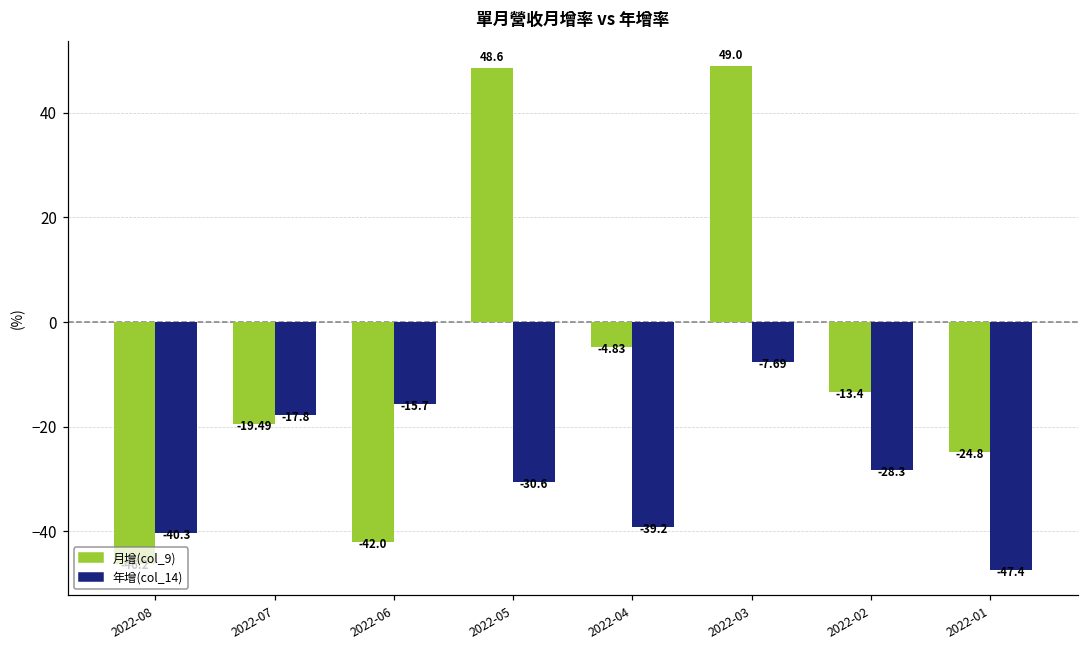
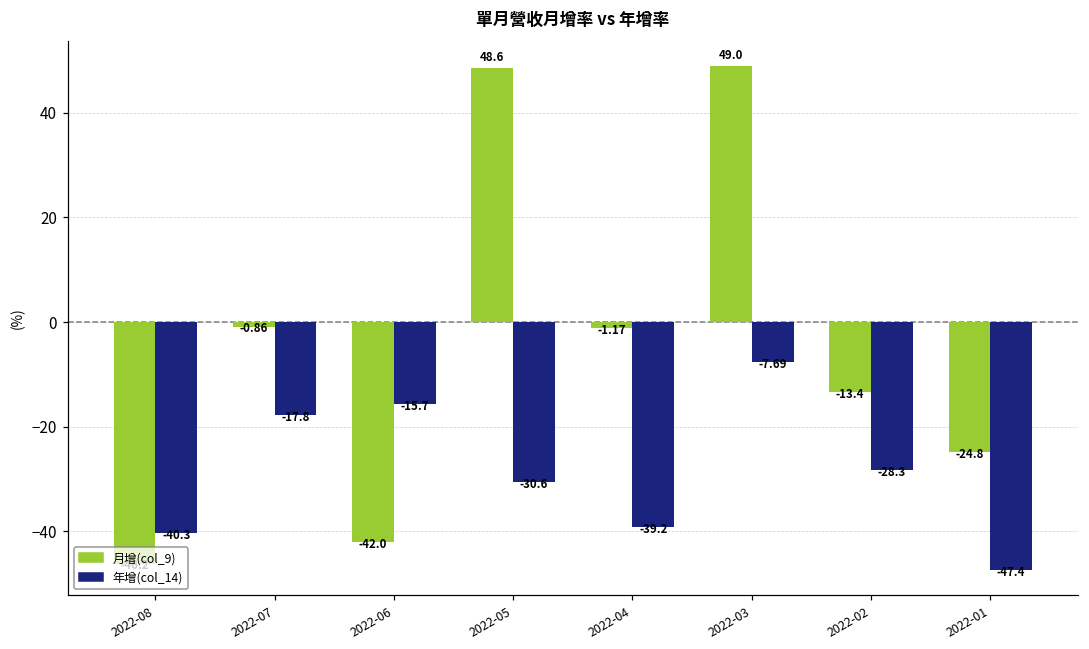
月增(col_9), 2022-07: -19.49 -> -0.86
月增(col_9), 2022-04: -4.83 -> -1.17
